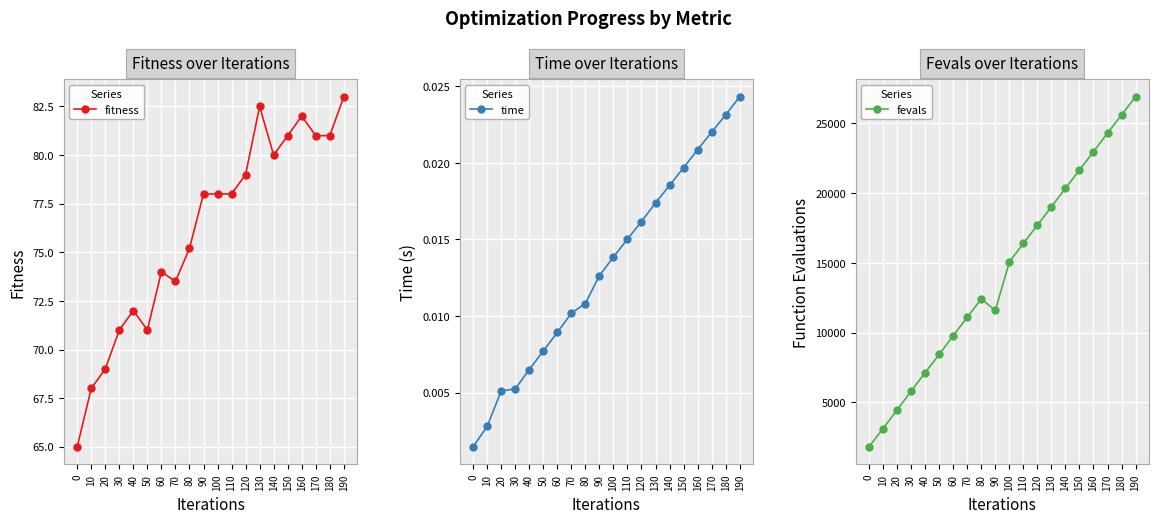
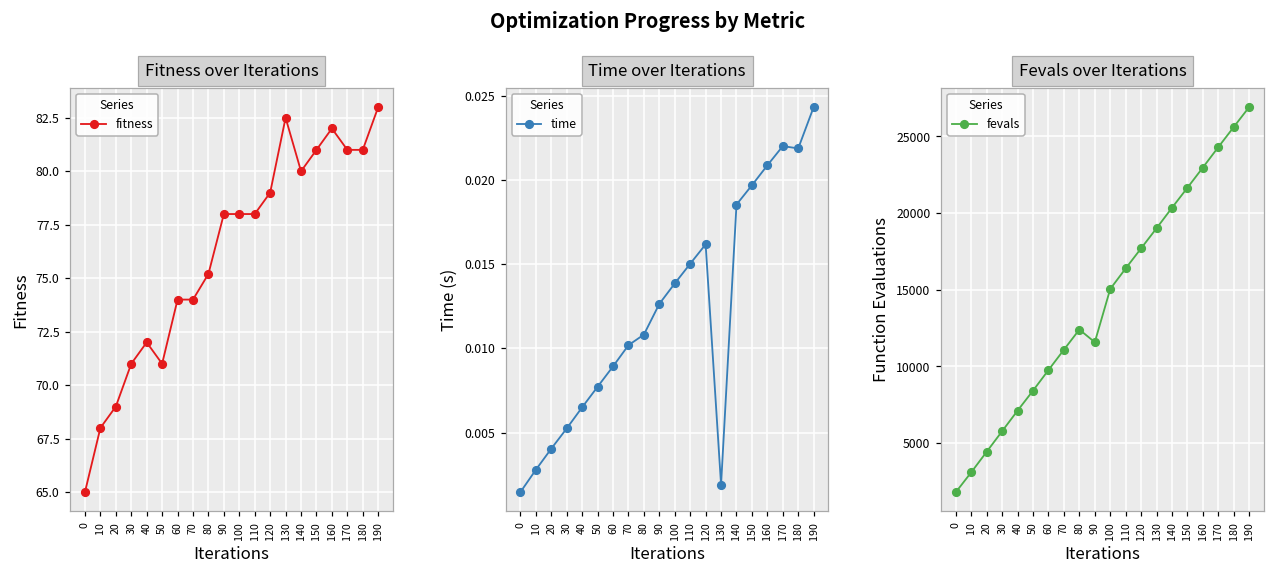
Fitness over Iterations, 70: 73.5 -> 74.0
Time over Iterations, 20: 0.0051 -> 0.0040
Time over Iterations, 130: 0.0174 -> 0.0019
Time over Iterations, 180: 0.0231 -> 0.0219
